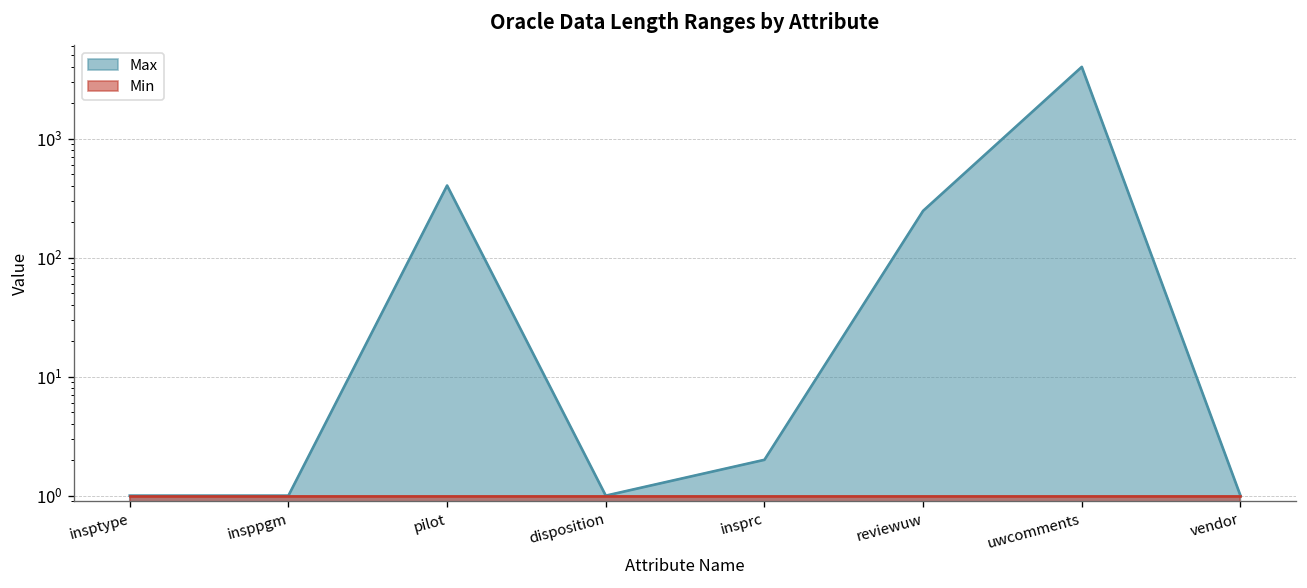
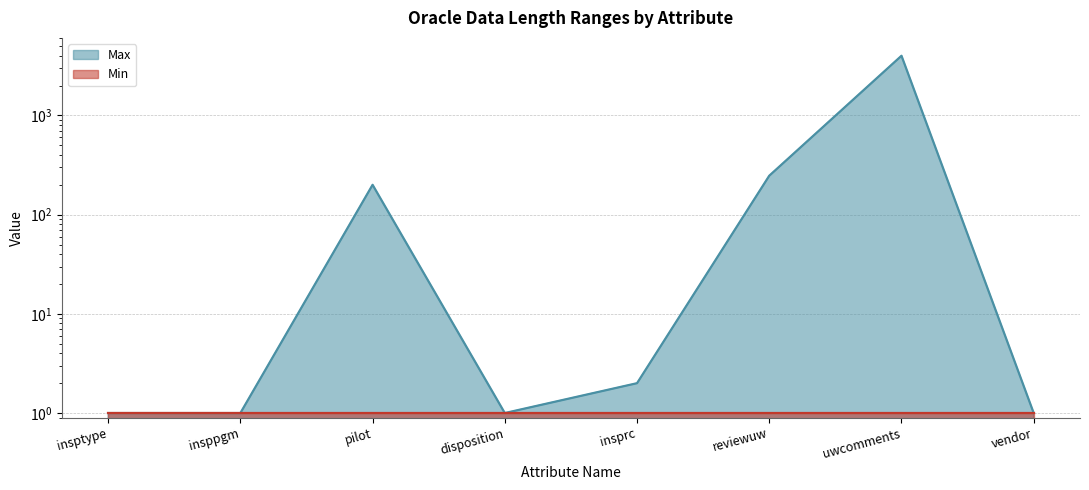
Max, pilot: 400 -> 200
